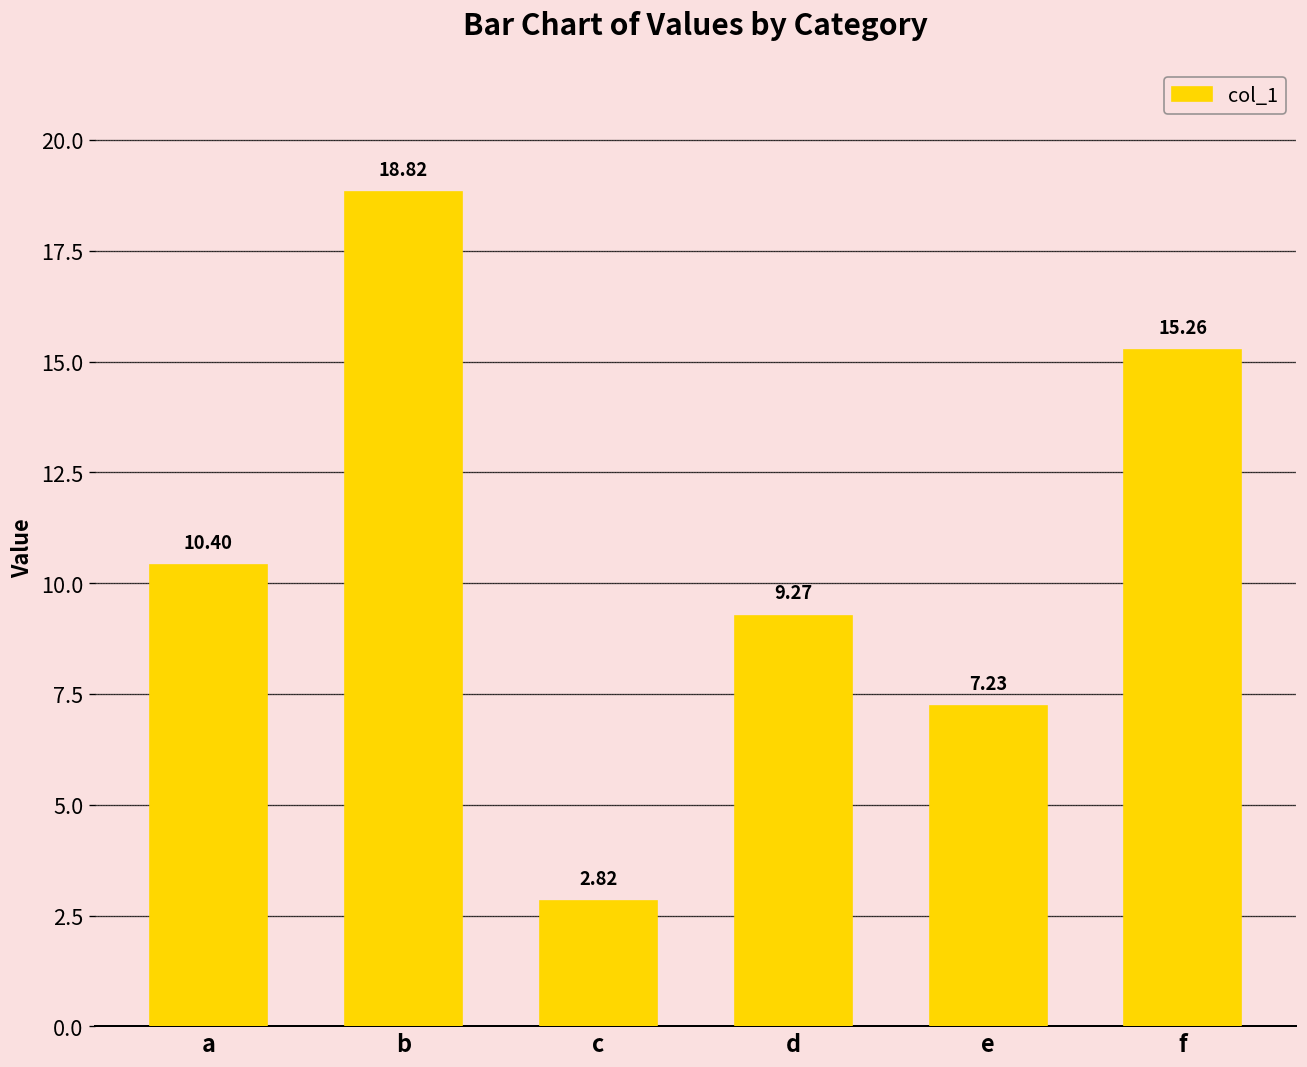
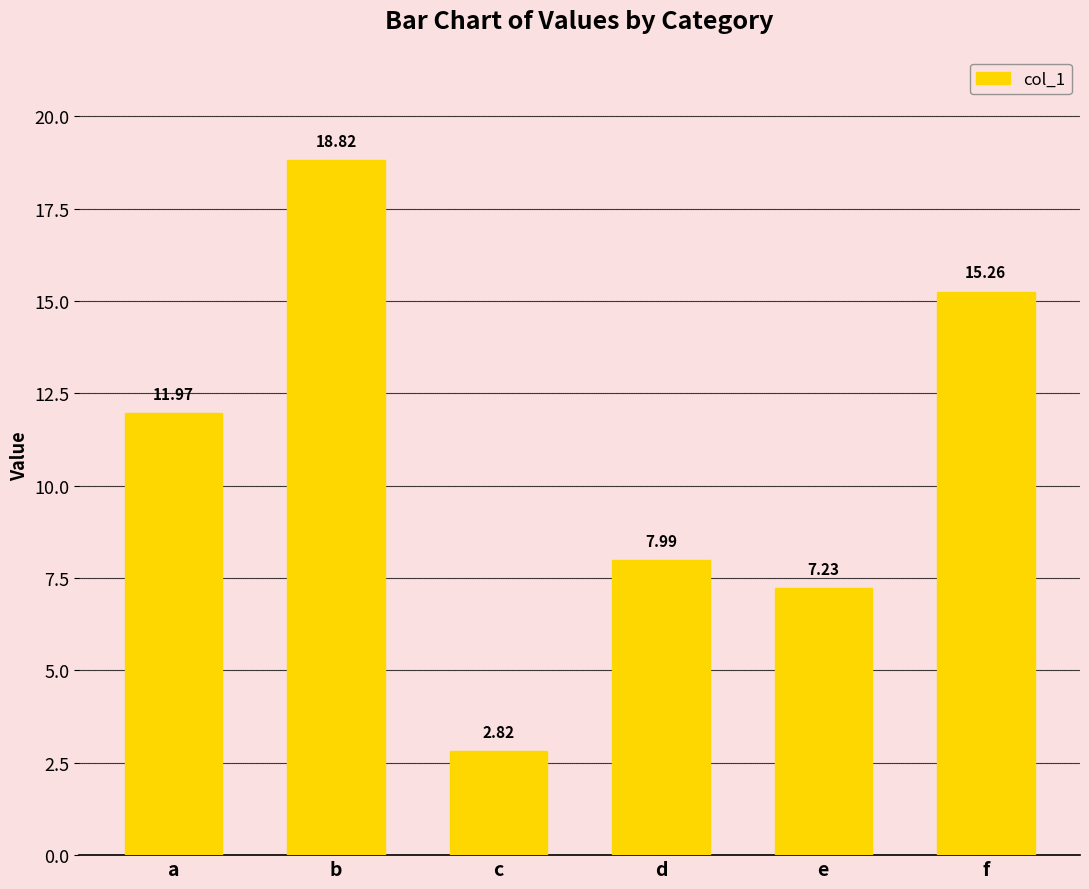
a: 10.40 -> 11.97
d: 9.27 -> 7.99
